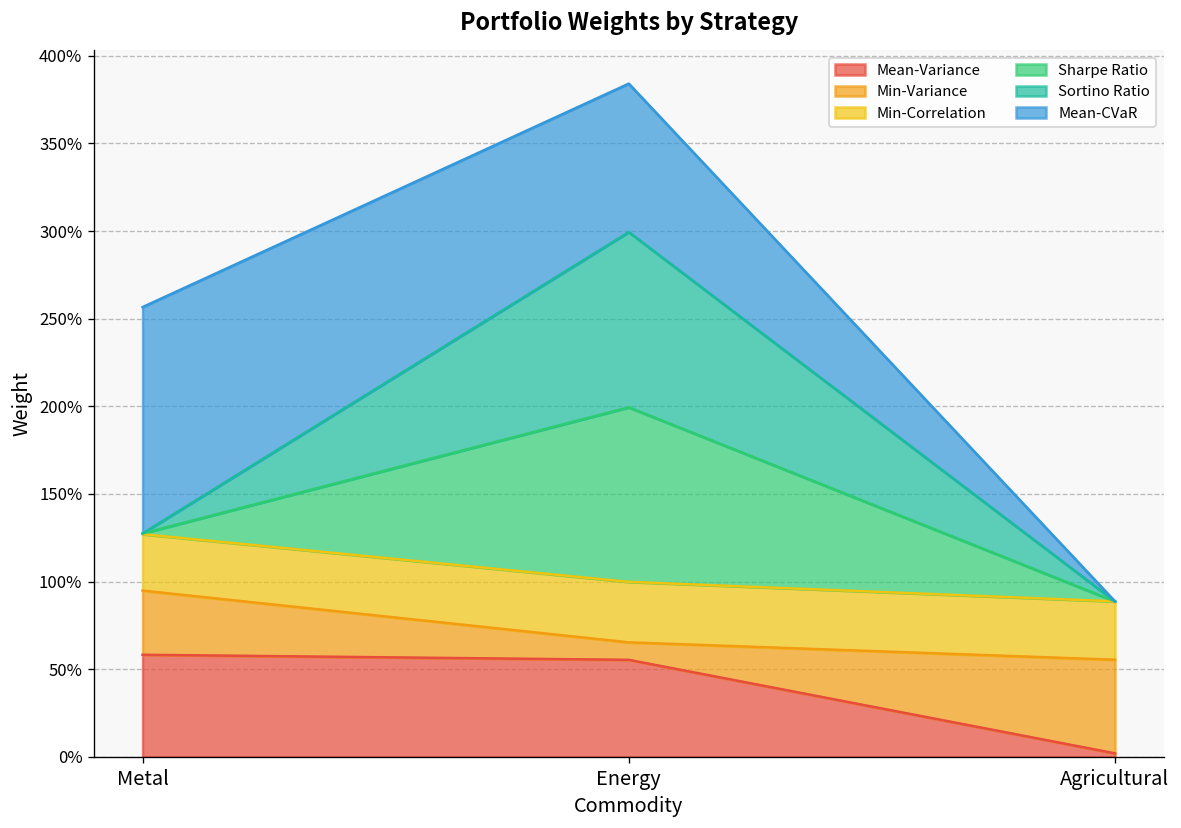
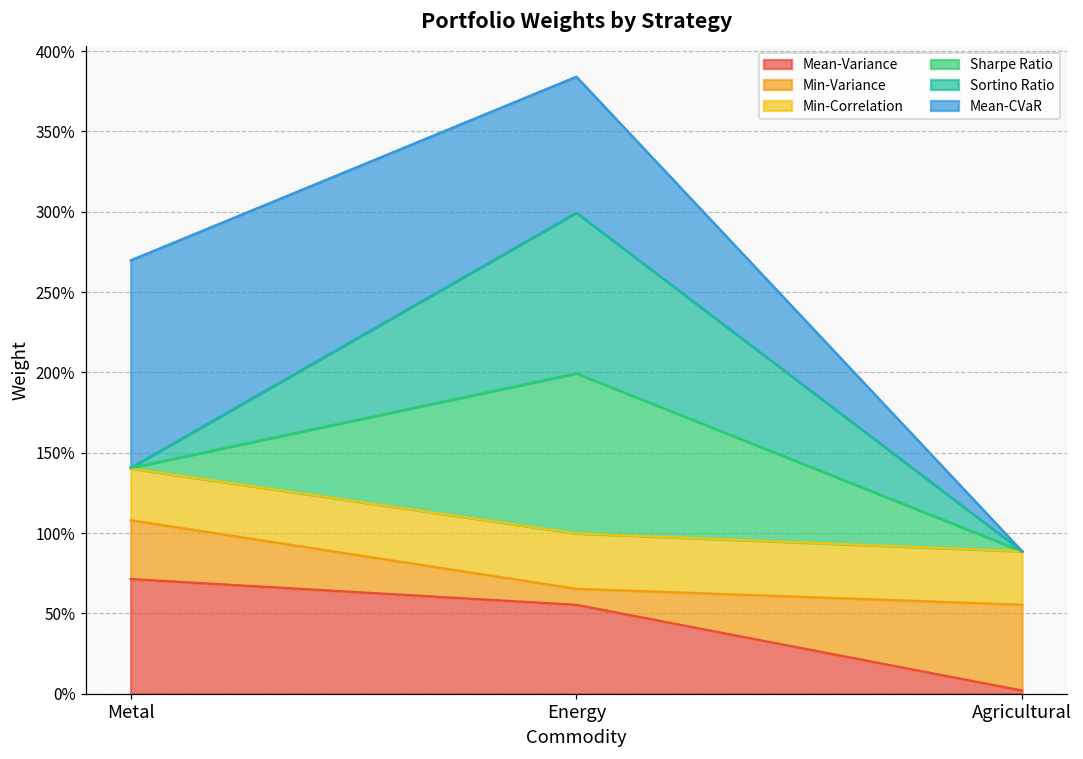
Mean-Variance, Metal: 58% -> 71%
